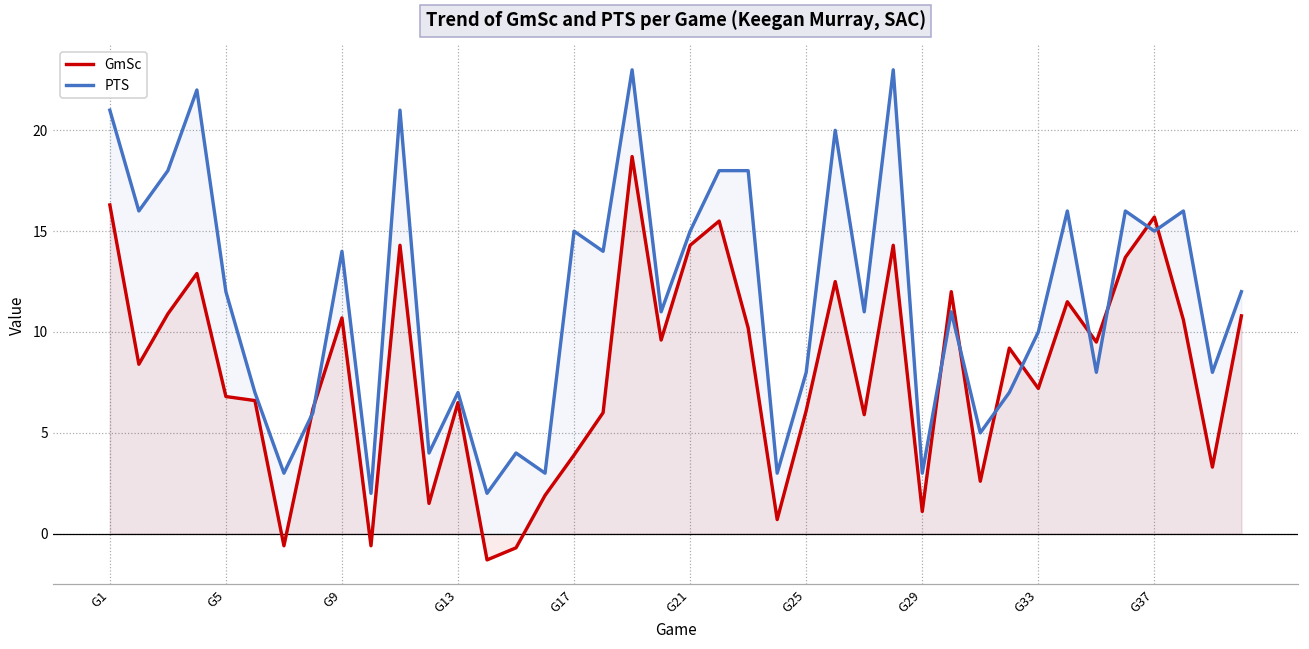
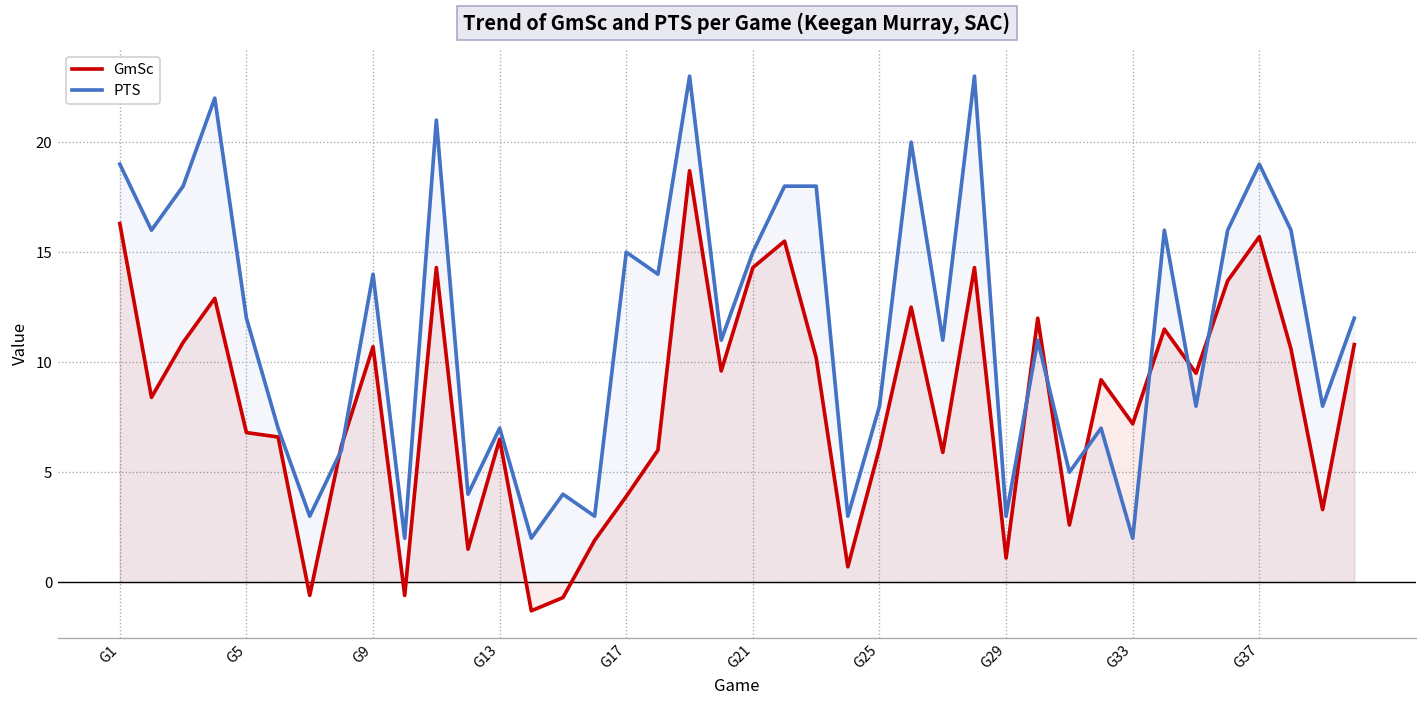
PTS, G1: 21 -> 19
PTS, G33: 10 -> 2
PTS, G37: 15 -> 19
